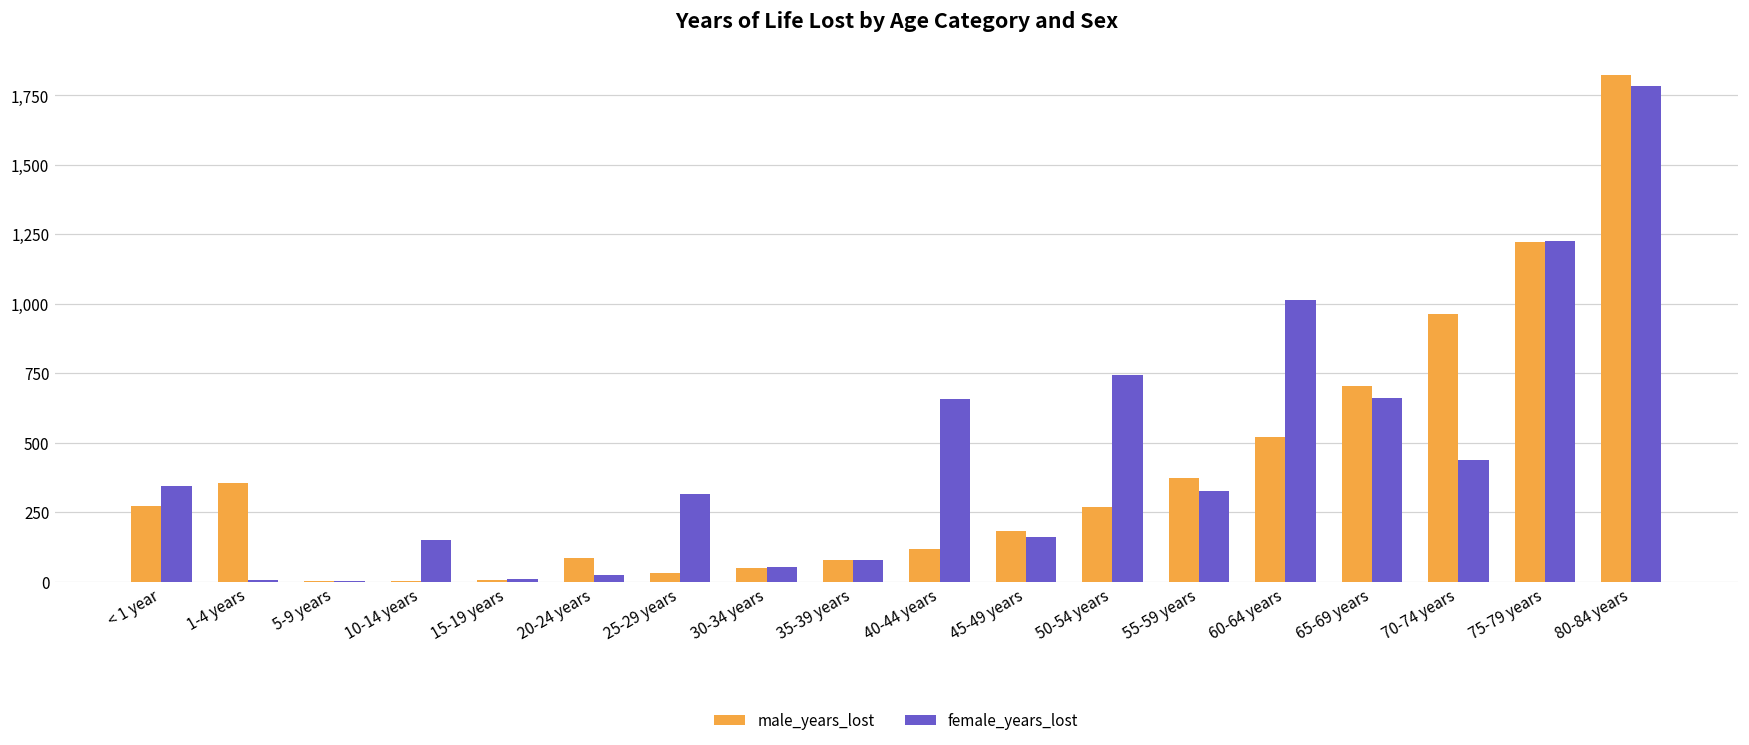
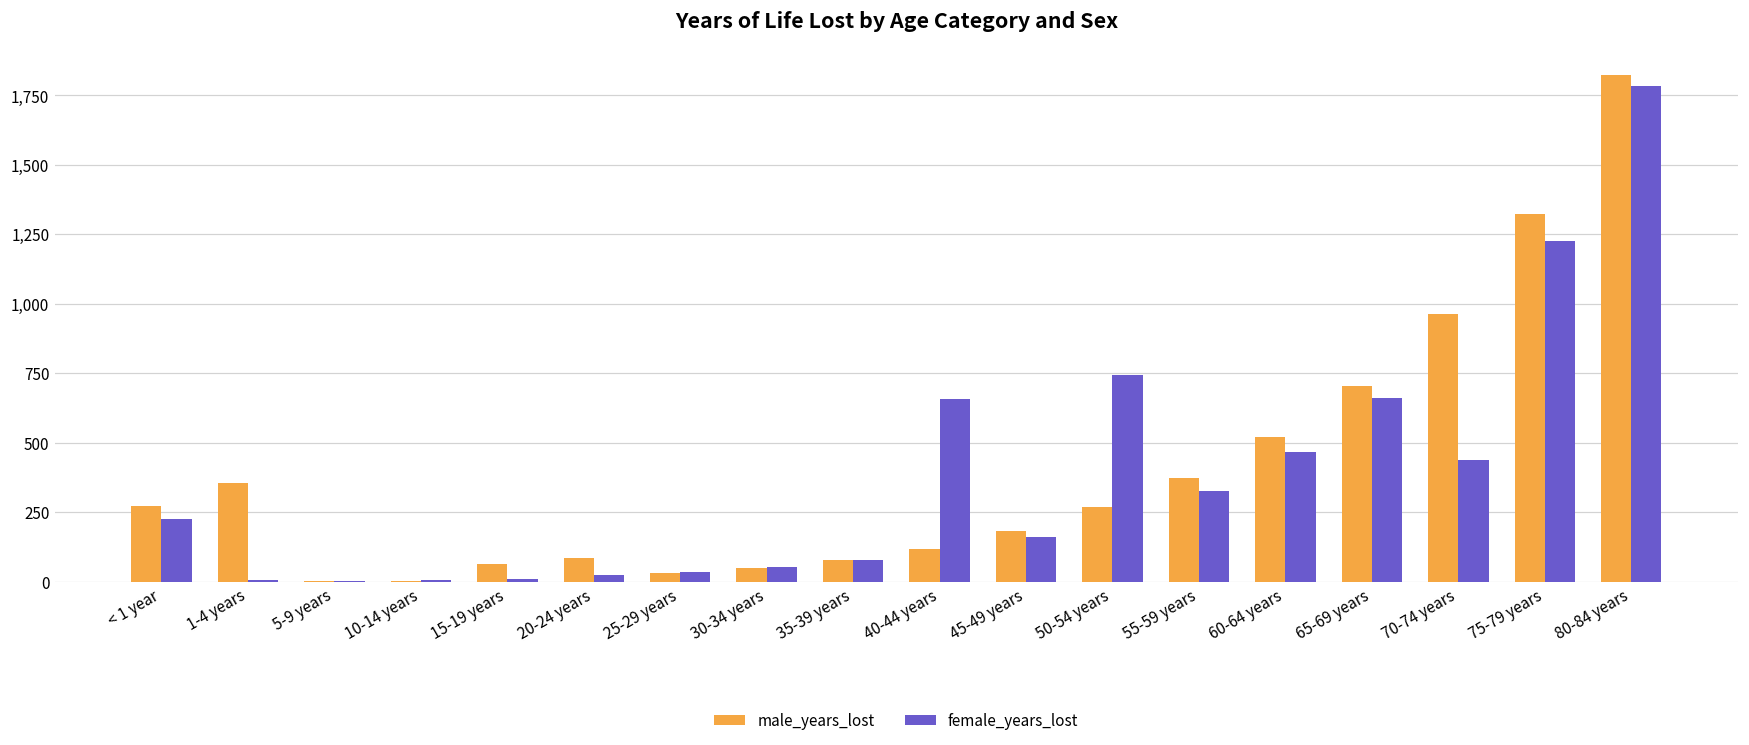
female_years_lost, < 1 year: 340 -> 230
female_years_lost, 10-14 years: 150 -> 0
male_years_lost, 15-19 years: 10 -> 70
female_years_lost, 25-29 years: 320 -> 30
female_years_lost, 60-64 years: 1,010 -> 470
male_years_lost, 75-79 years: 1,220 -> 1,320
